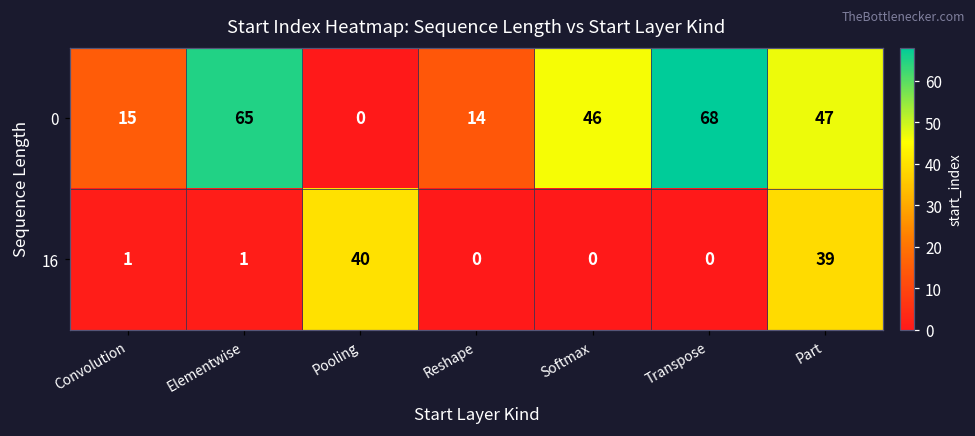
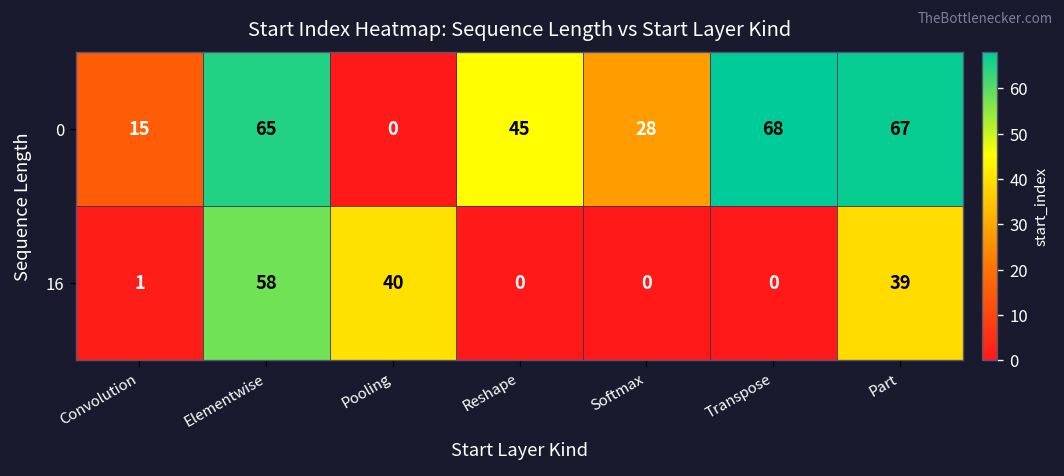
0, Reshape: 14 -> 45
0, Softmax: 46 -> 28
0, Part: 47 -> 67
16, Elementwise: 1 -> 58
